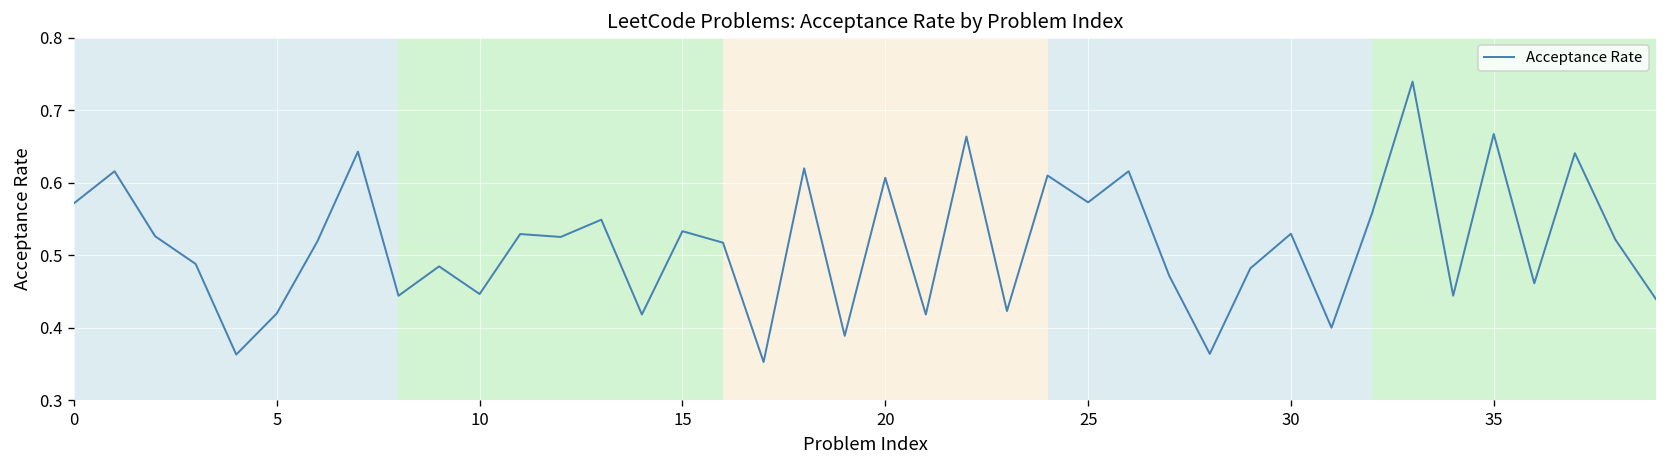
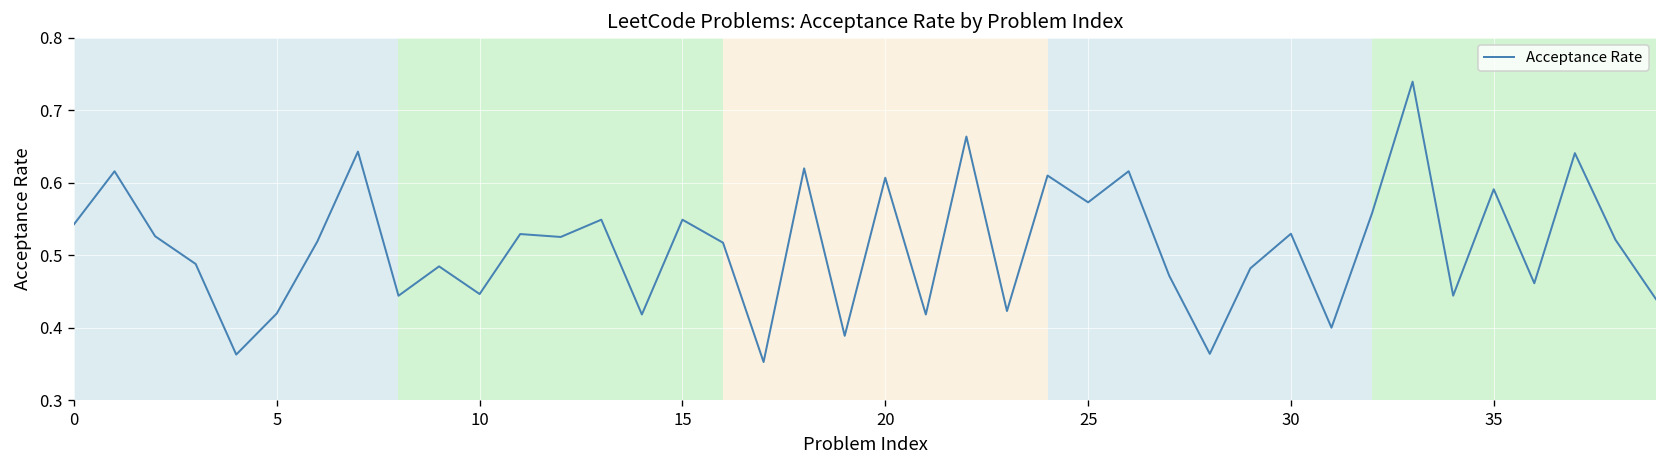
0: 0.57 -> 0.54
15: 0.53 -> 0.55
35: 0.67 -> 0.59
